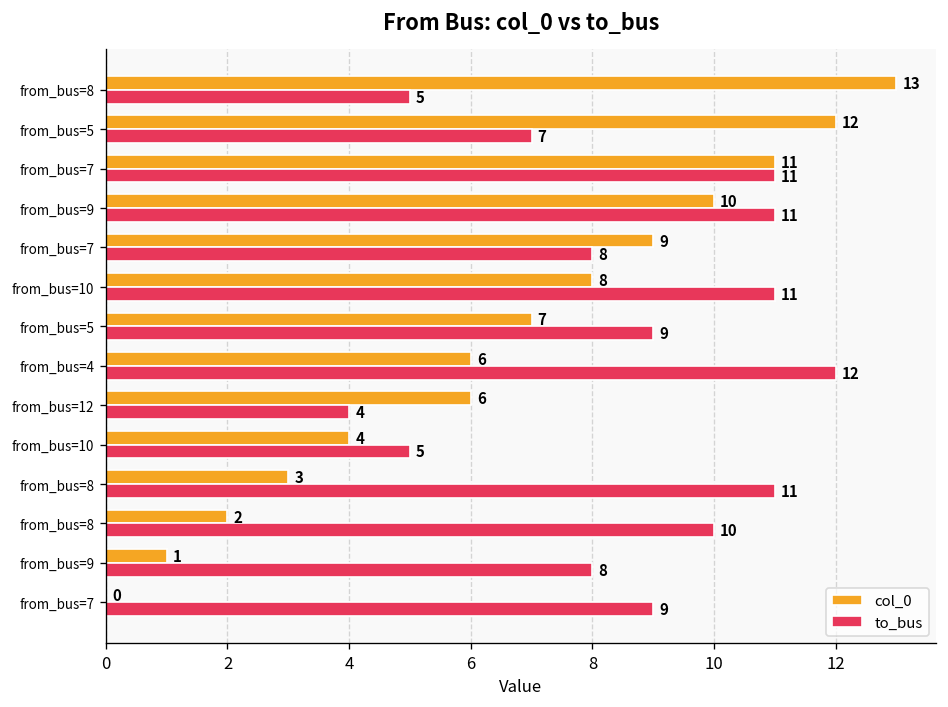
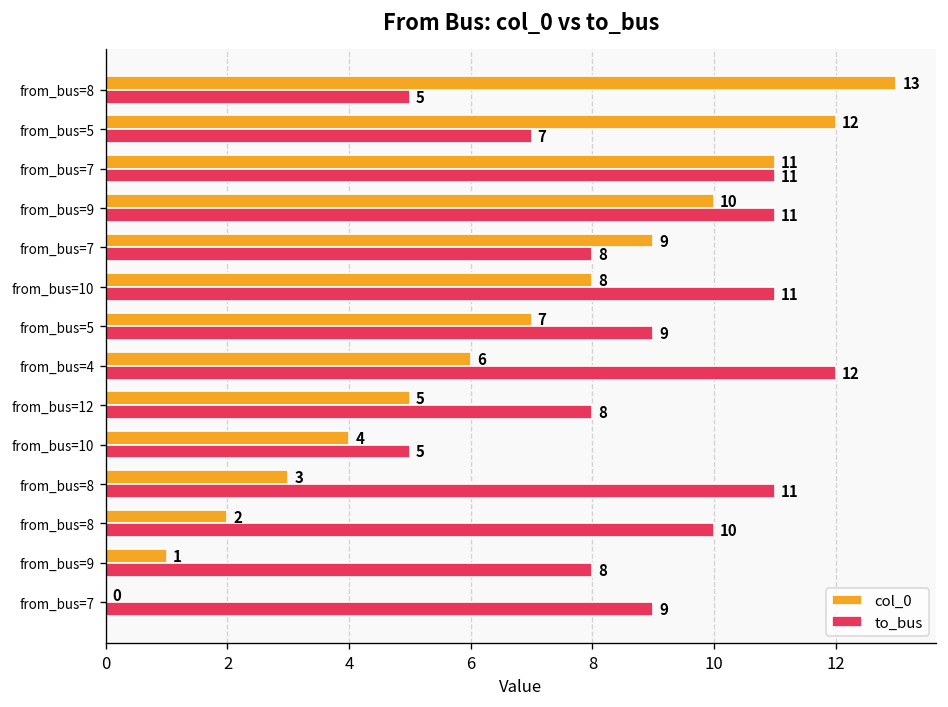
col_0, from_bus=12: 6 -> 5
to_bus, from_bus=12: 4 -> 8
